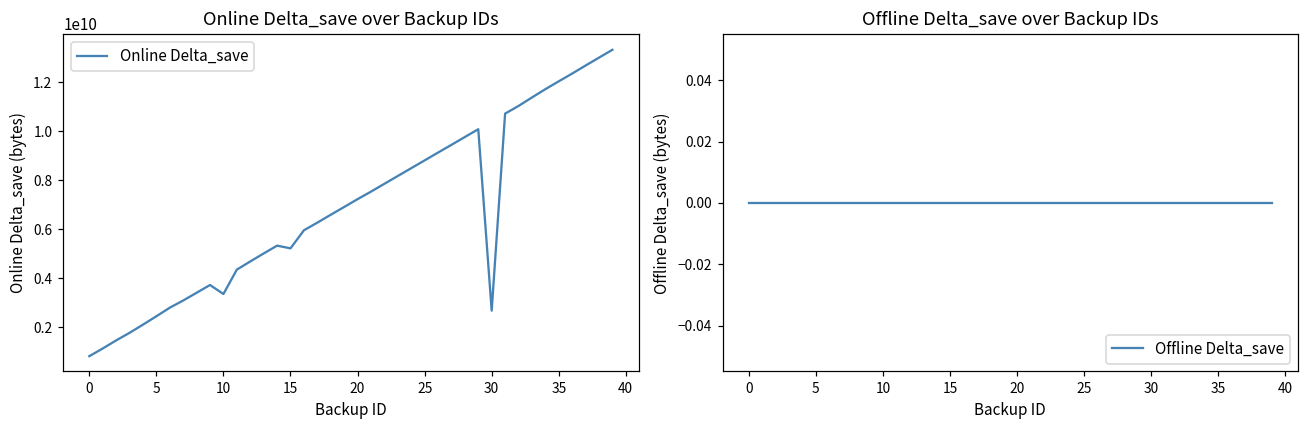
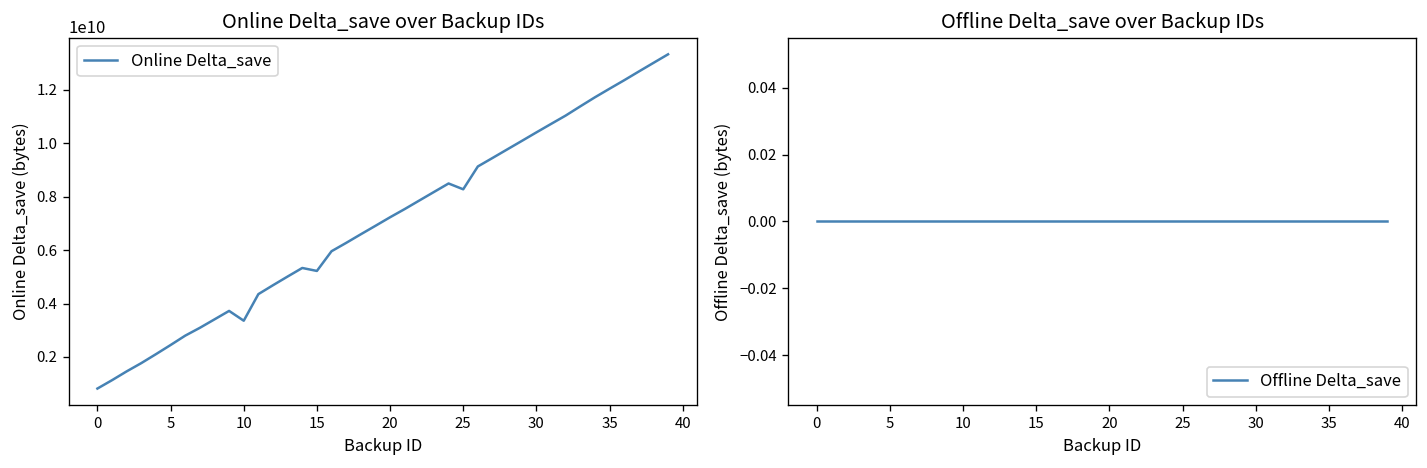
Online Delta_save over Backup IDs, 25: 8800000000 -> 8300000000
Online Delta_save over Backup IDs, 30: 2700000000 -> 10400000000
